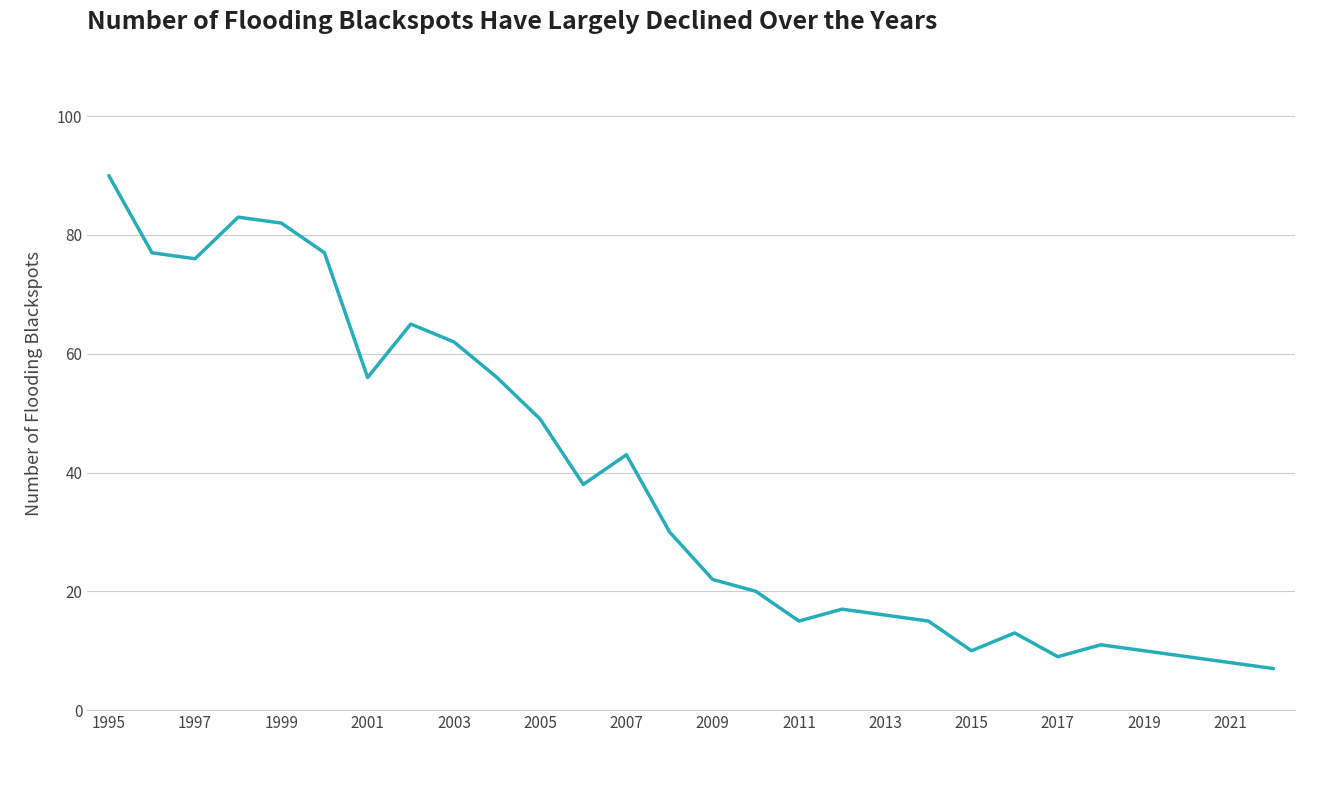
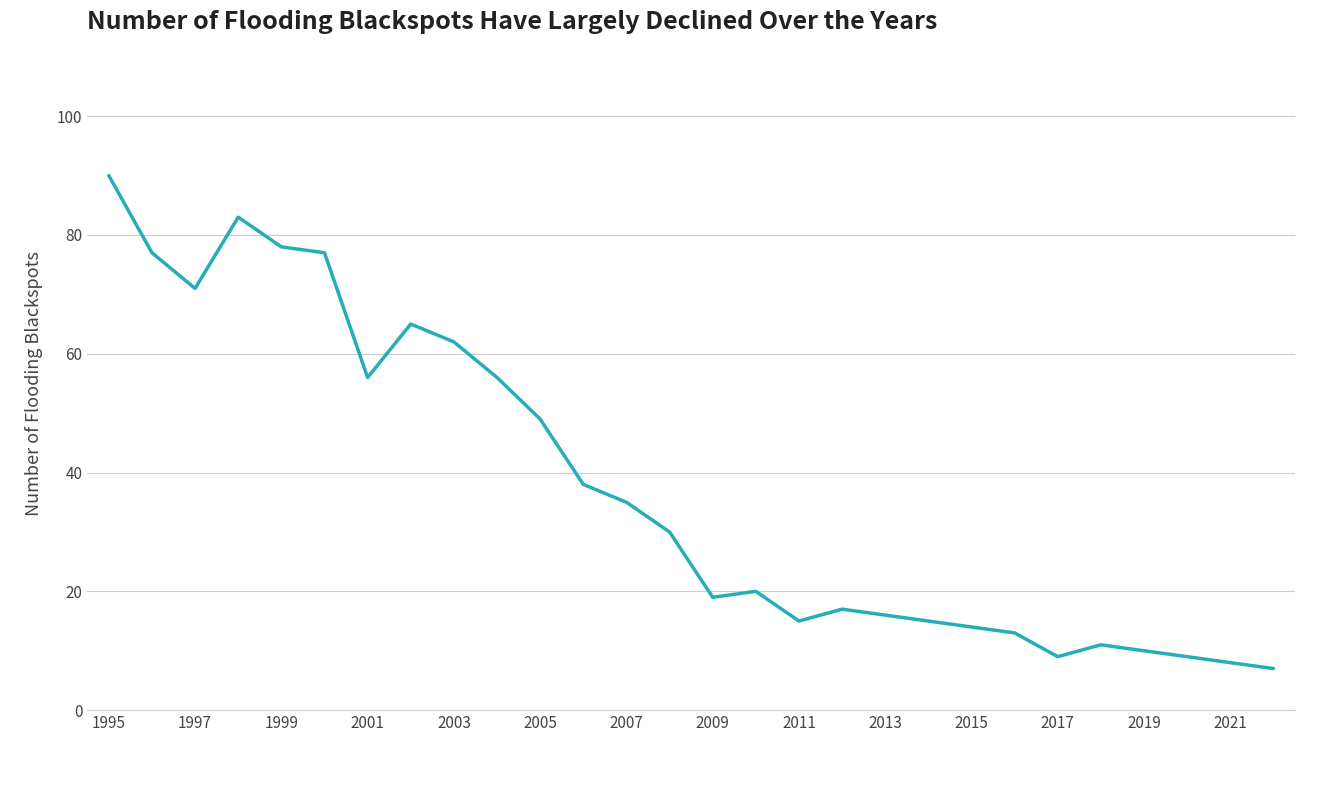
1997: 76 -> 71
1999: 82 -> 78
2007: 43 -> 35
2009: 22 -> 19
2015: 10 -> 14
